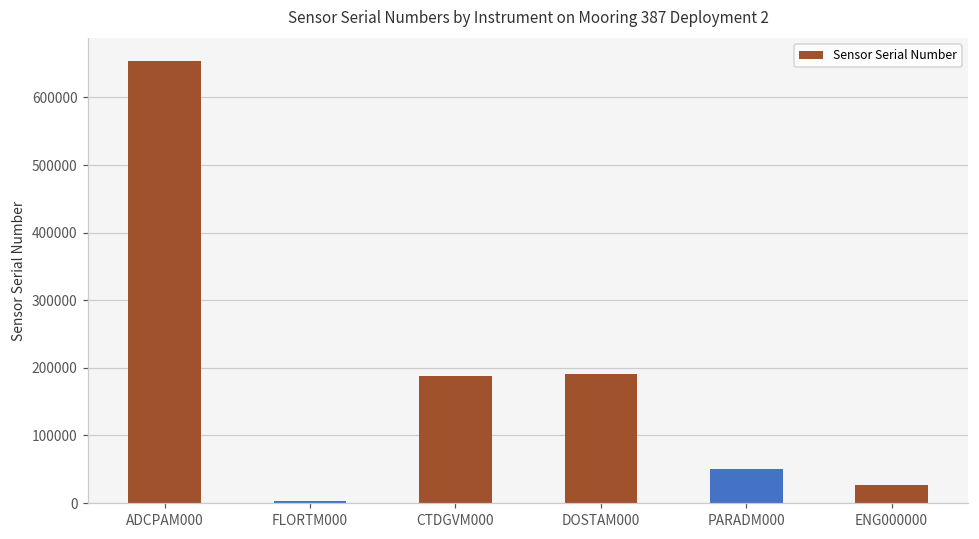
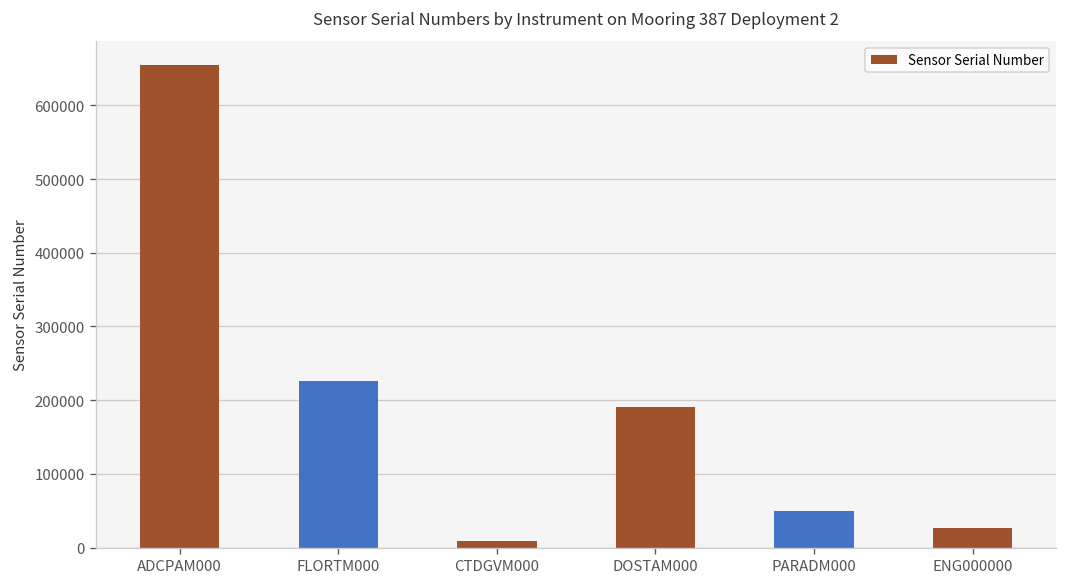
FLORTM000: 0 -> 230000
CTDGVM000: 190000 -> 10000
